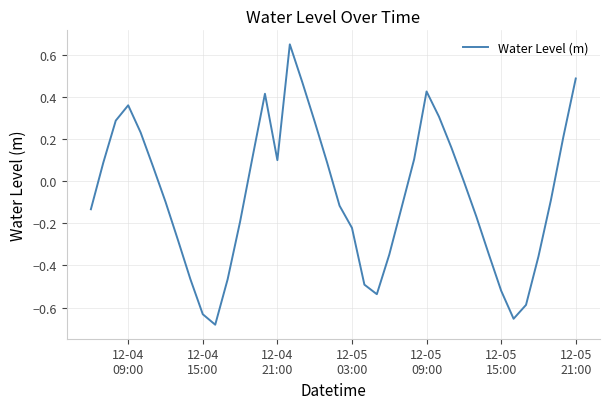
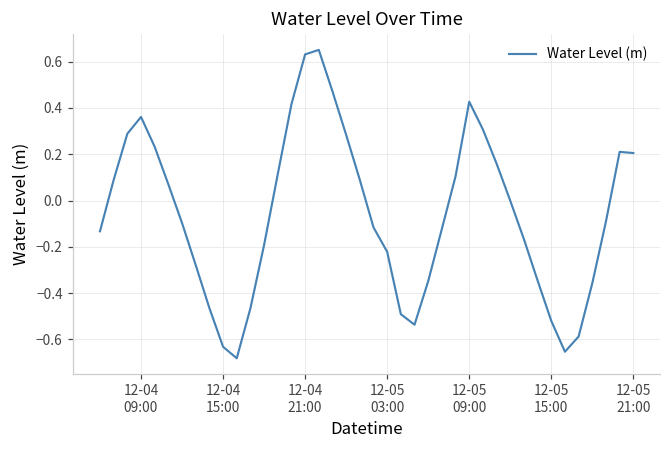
12-04 21:00: 0.10 -> 0.63
12-05 21:00: 0.49 -> 0.21
